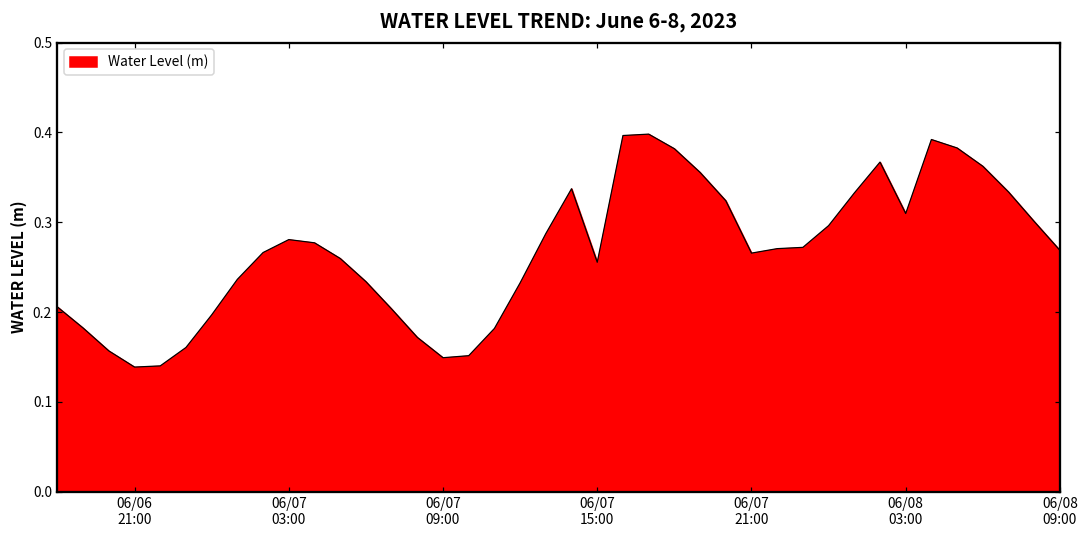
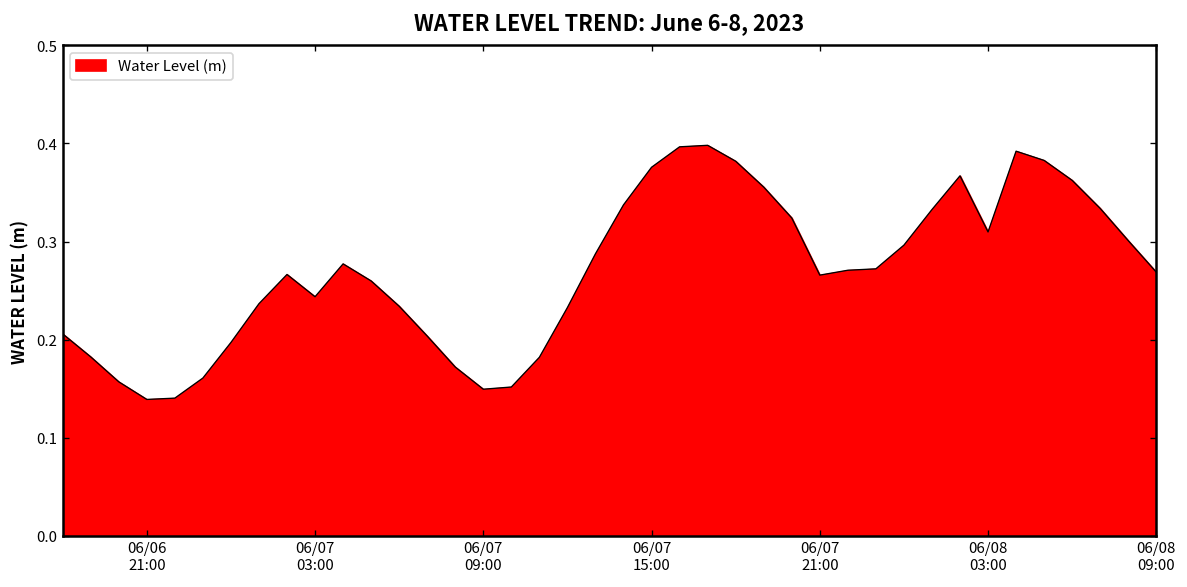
06/07 03:00: 0.28 -> 0.24
06/07 15:00: 0.26 -> 0.38
